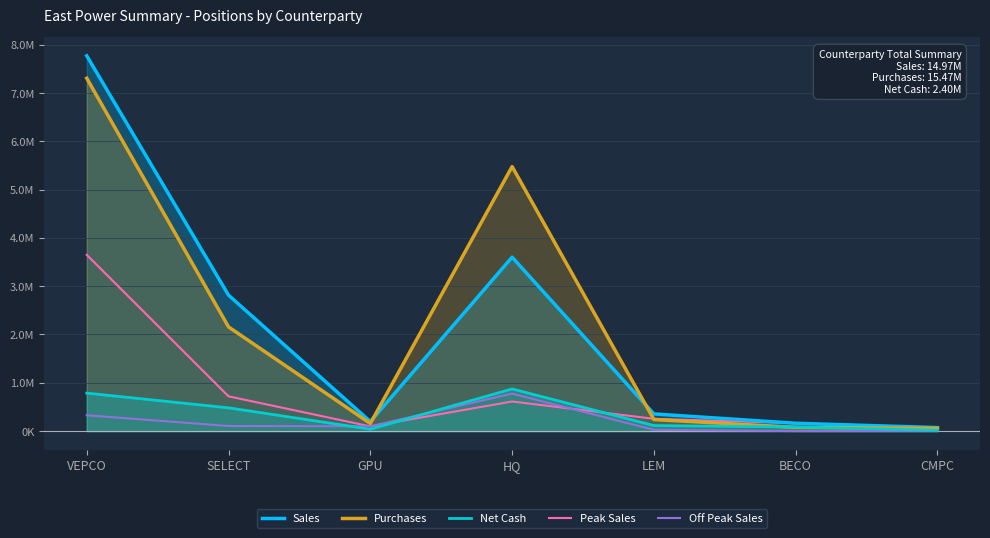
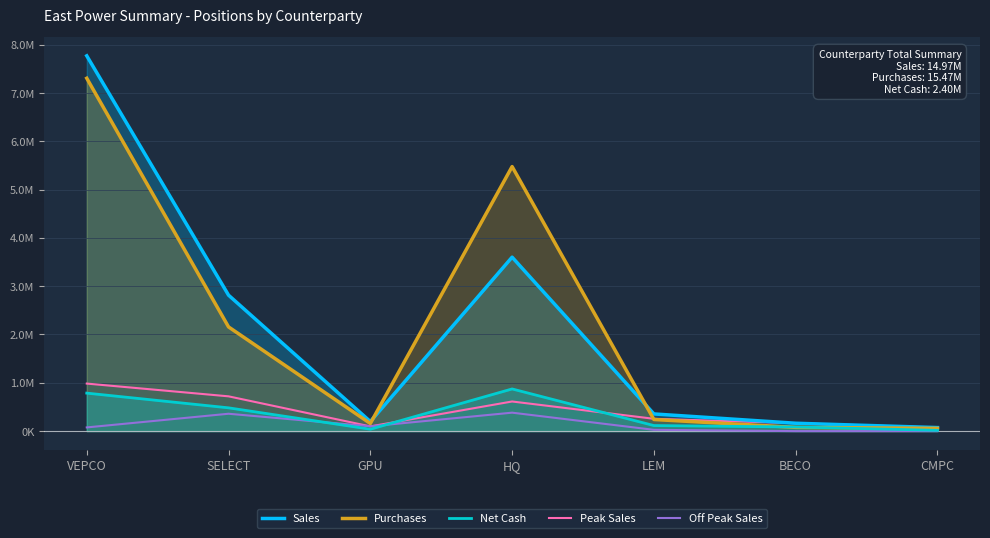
Peak Sales, VEPCO: 3600000 -> 1000000
Off Peak Sales, VEPCO: 300000 -> 100000
Off Peak Sales, SELECT: 100000 -> 400000
Off Peak Sales, HQ: 800000 -> 400000
